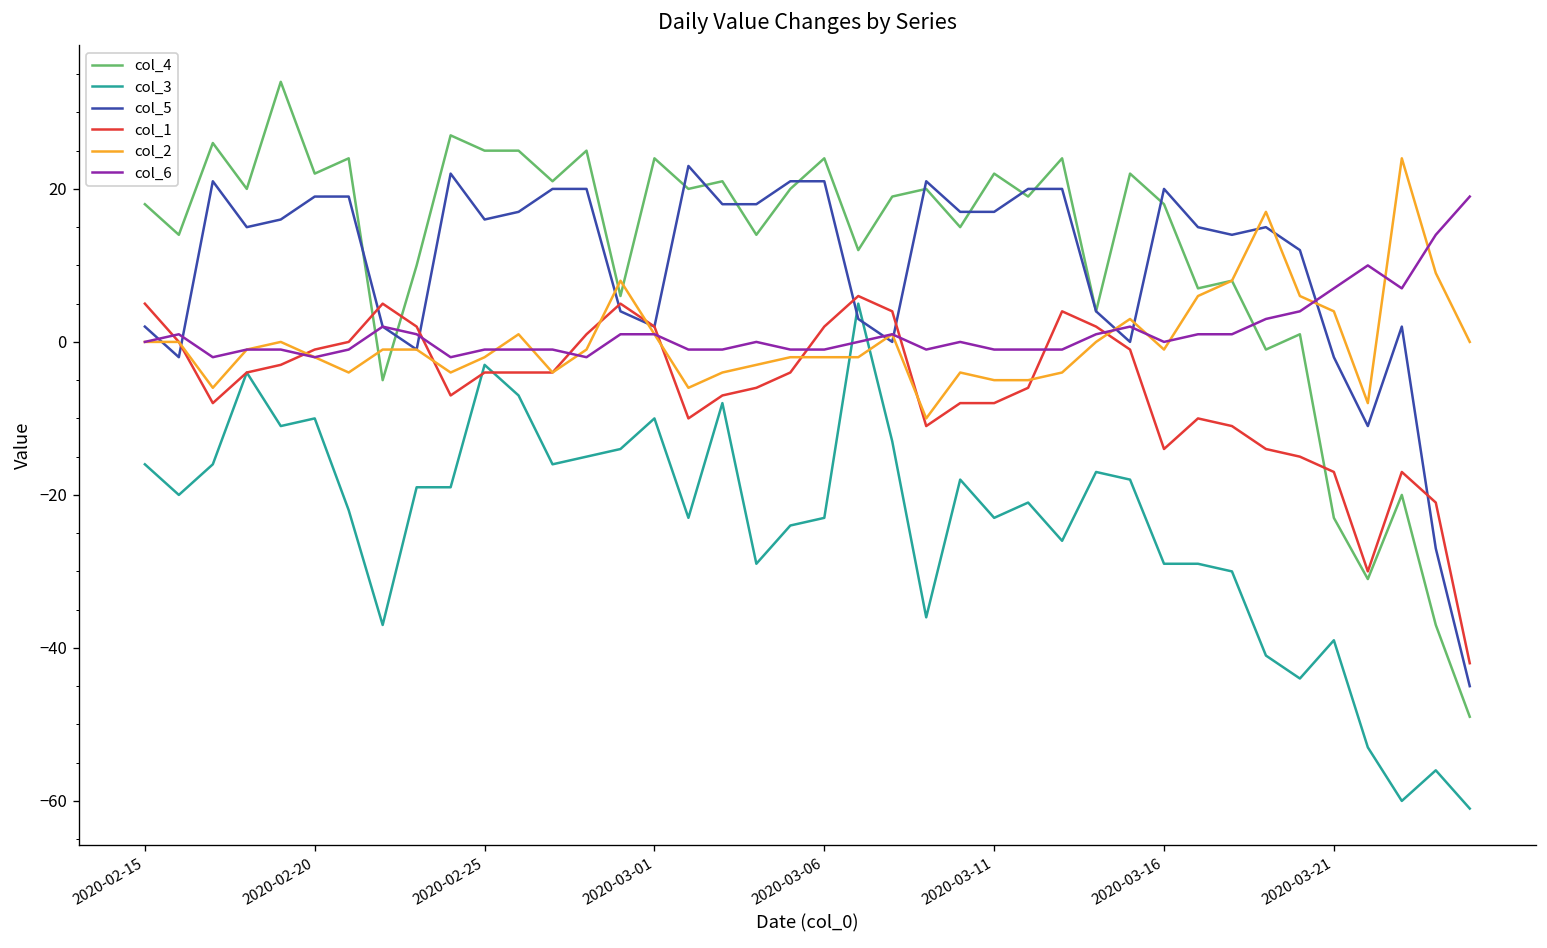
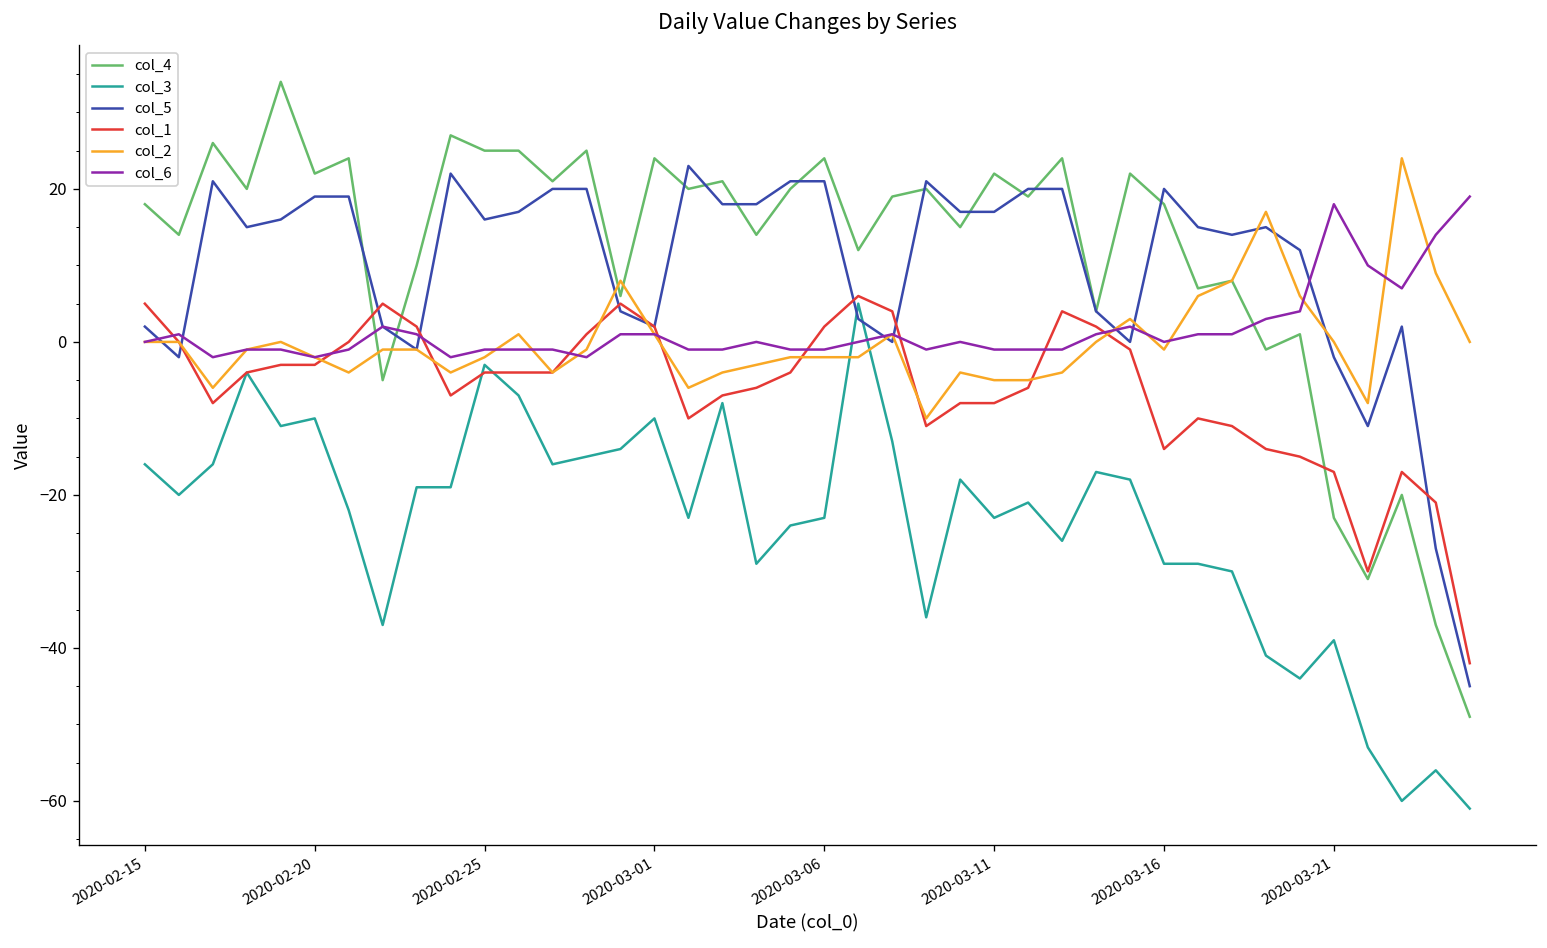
col_1, 2020-02-20: -1 -> -3
col_2, 2020-03-21: 4 -> 0
col_6, 2020-03-21: 7 -> 18
